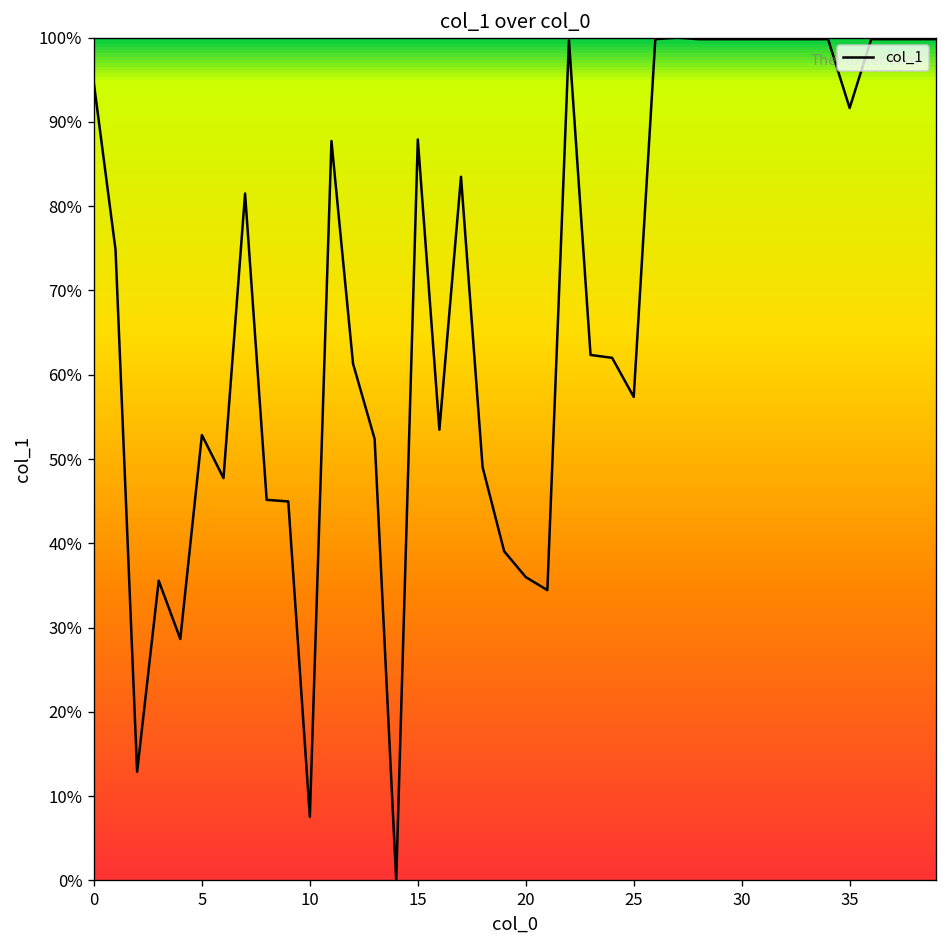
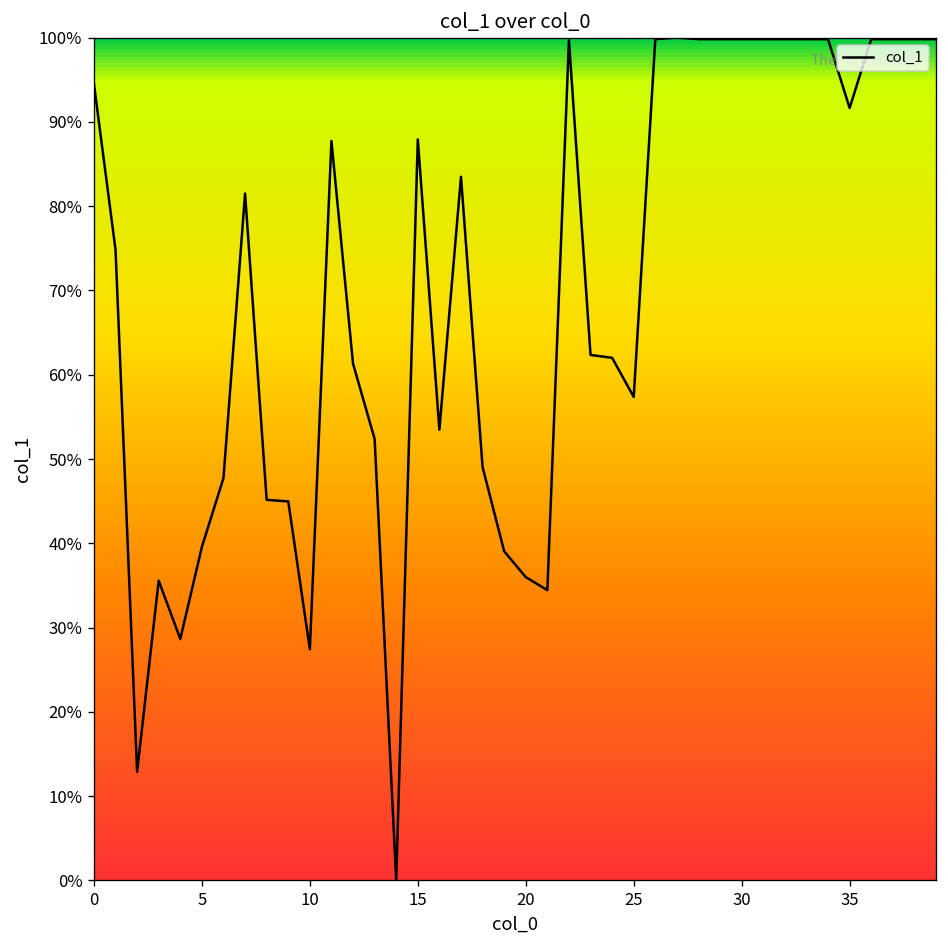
5: 53% -> 40%
10: 8% -> 27%
